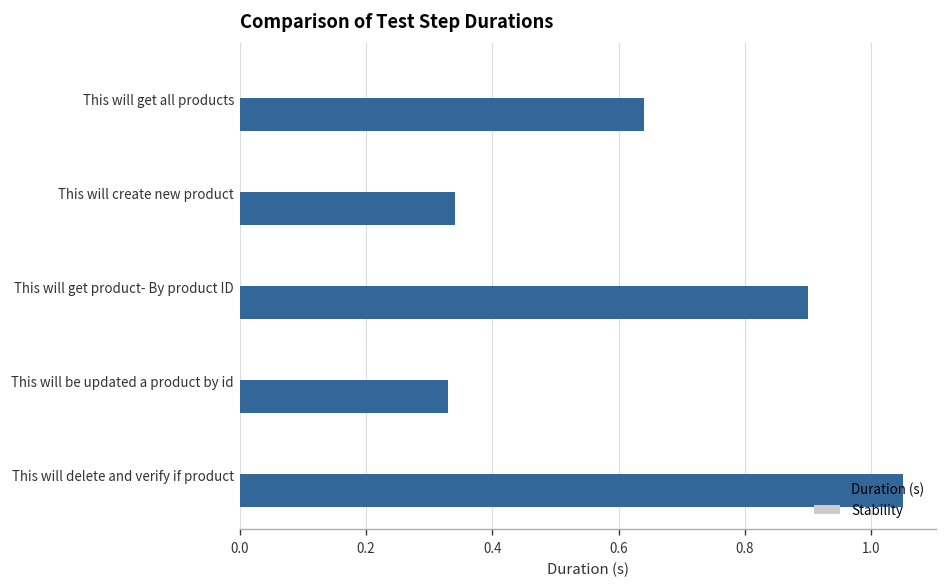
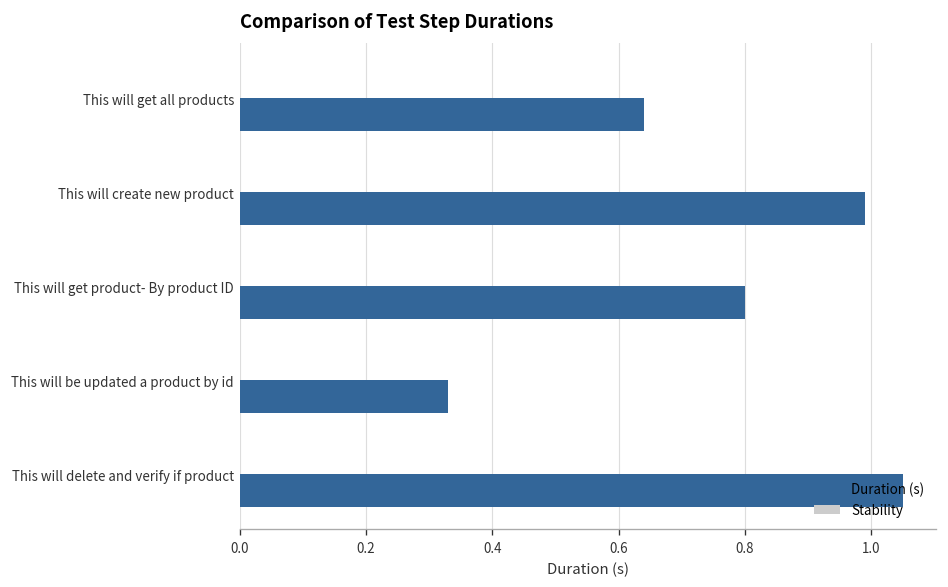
Duration (s), This will create new product: 0.34 -> 0.99
Duration (s), This will get product- By product ID: 0.9 -> 0.8
